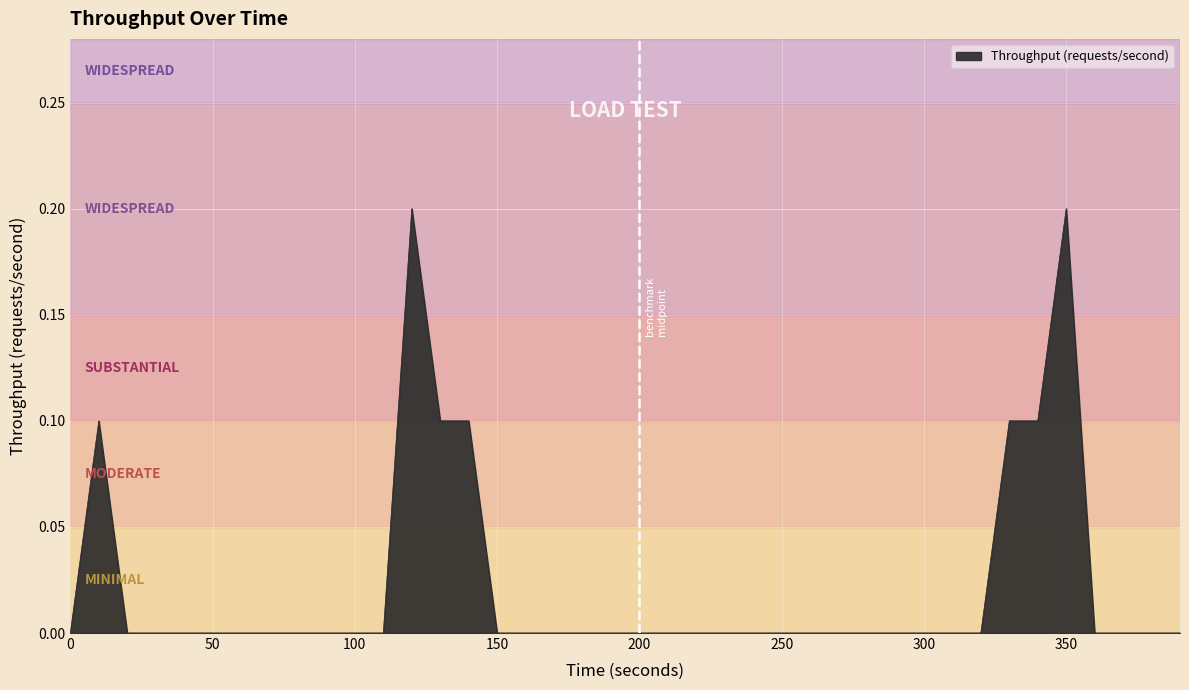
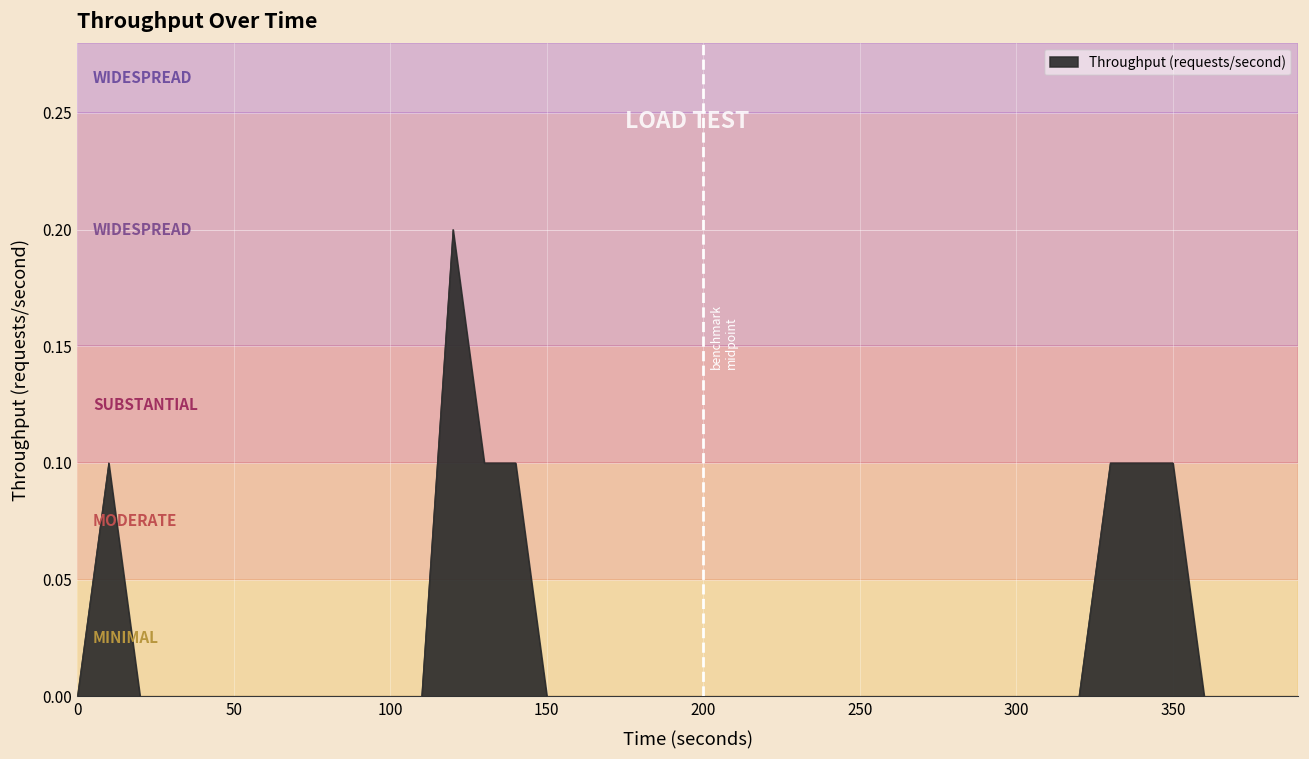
350: 0.2 -> 0.1
